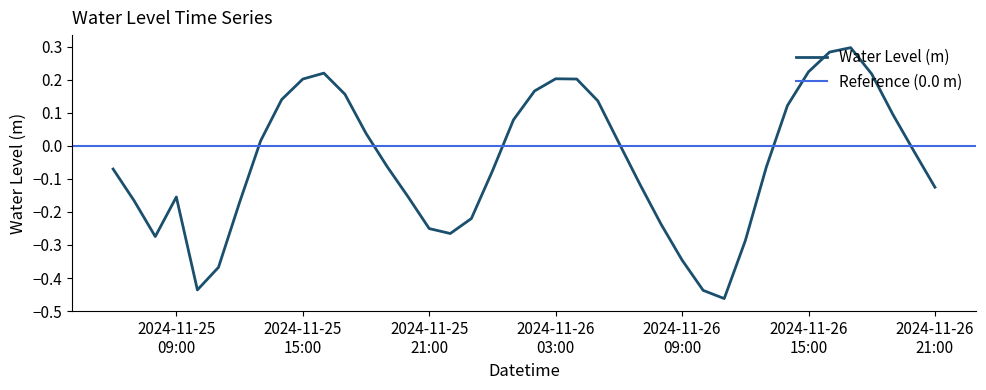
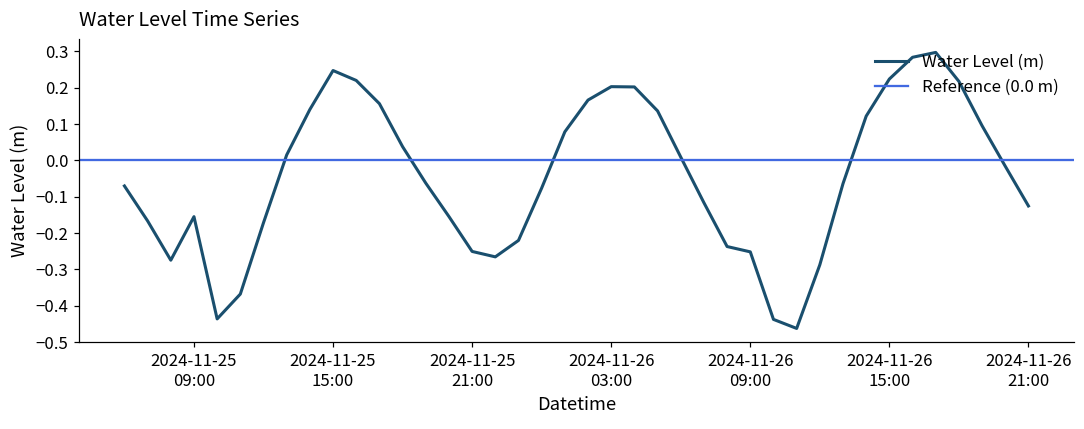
2024-11-25 15:00: 0.20 -> 0.25
2024-11-26 09:00: -0.35 -> -0.25
